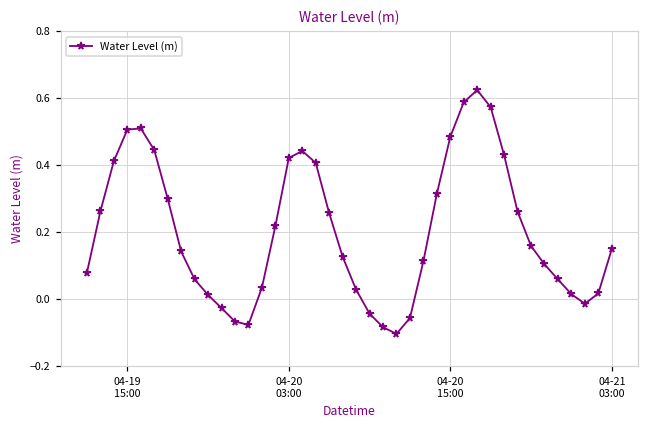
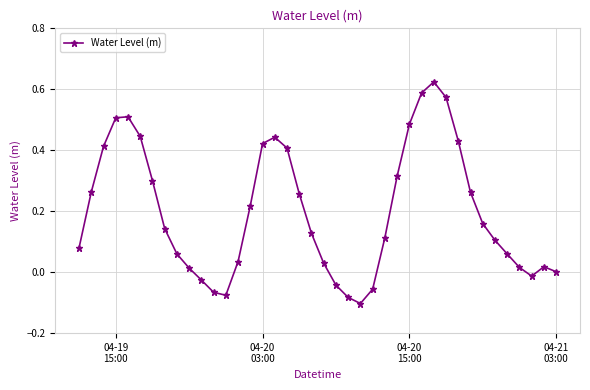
04-21 03:00: 0.15 -> 0.00
